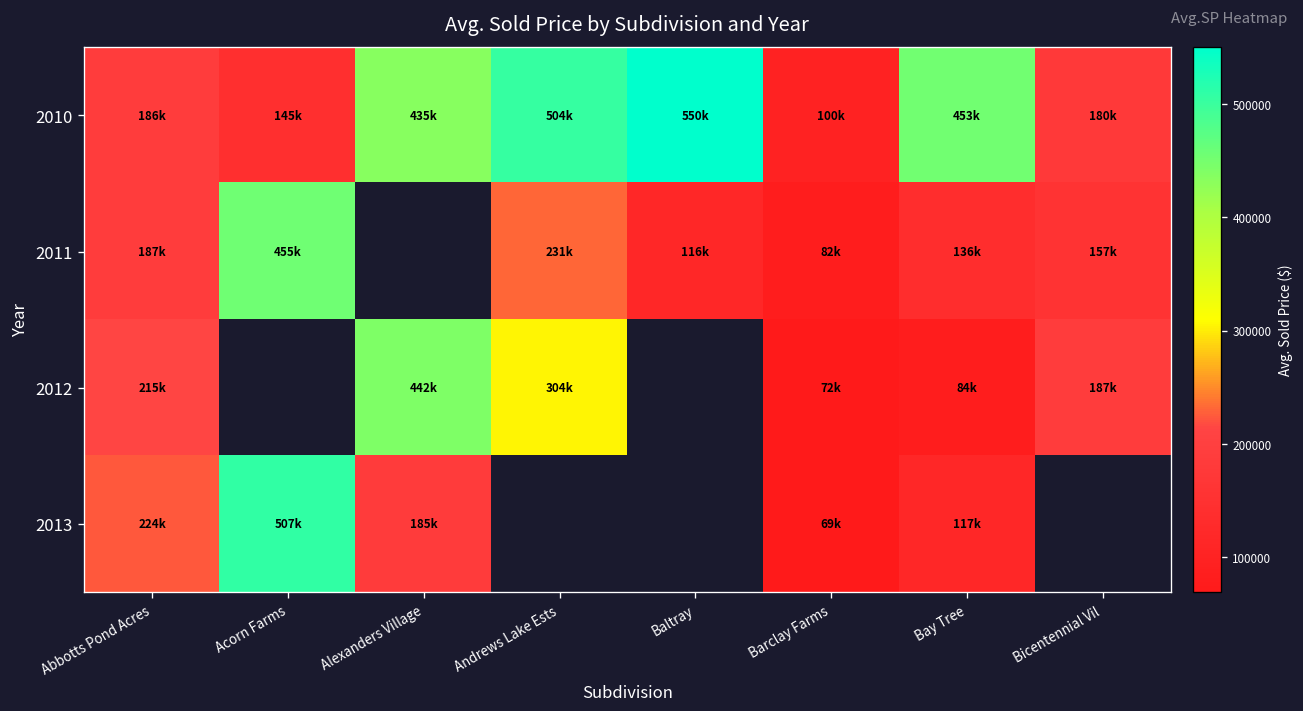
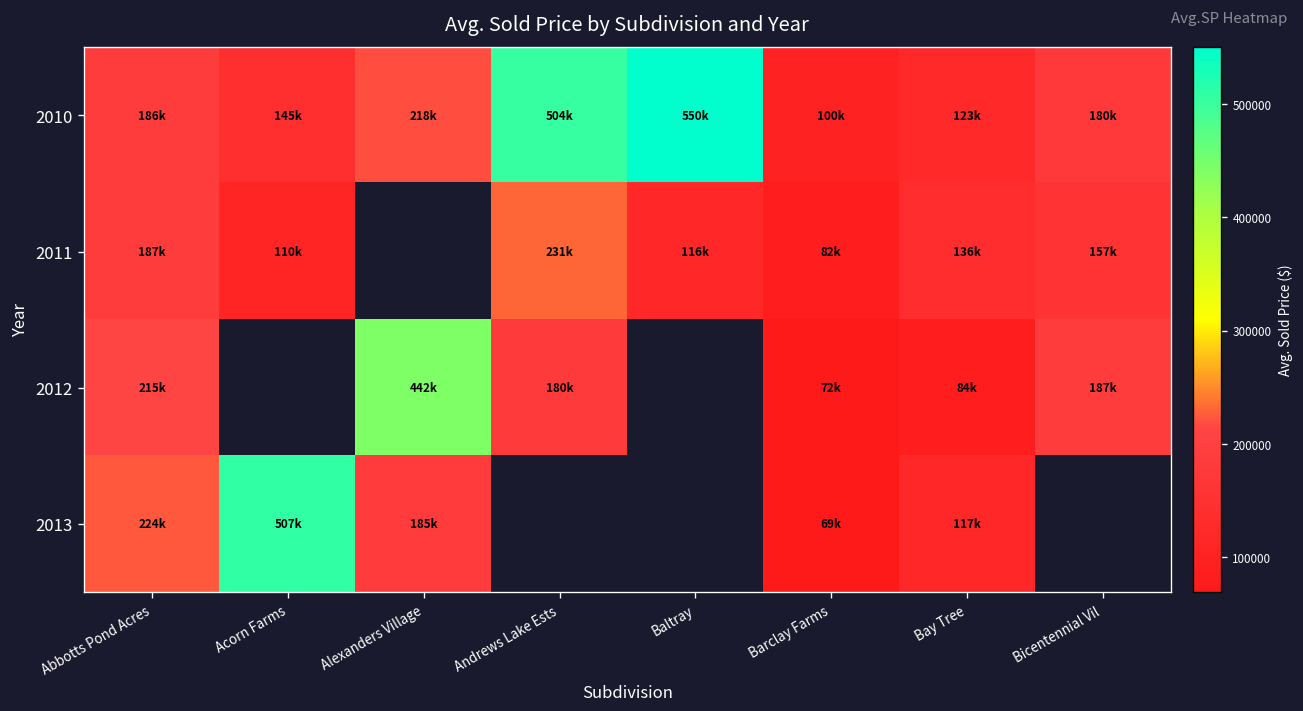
2010, Alexanders Village: 435k -> 218k
2010, Bay Tree: 453k -> 123k
2011, Acorn Farms: 455k -> 110k
2012, Andrews Lake Ests: 304k -> 180k
